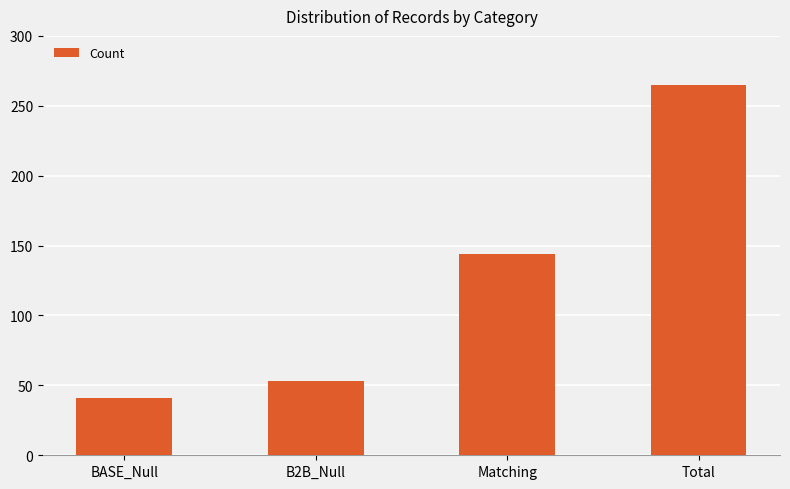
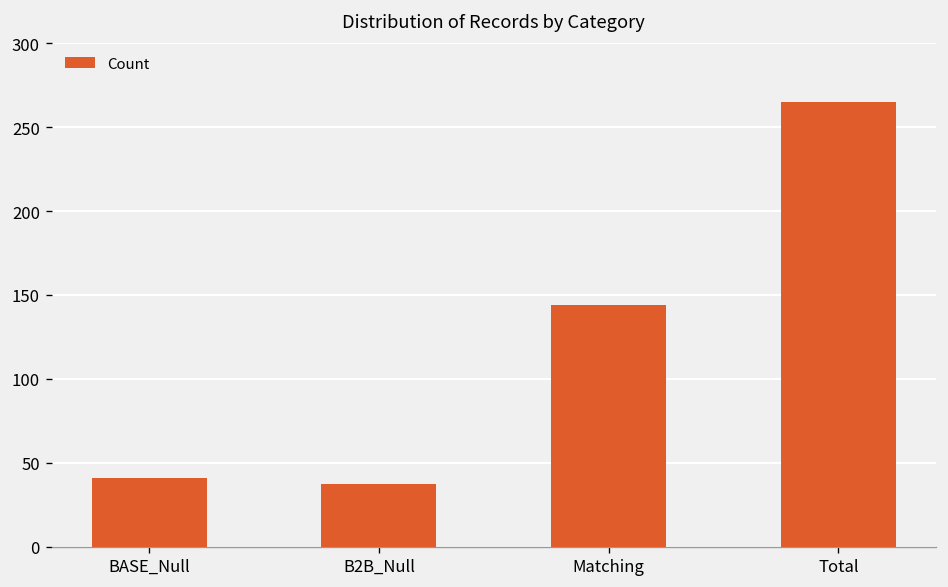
B2B_Null: 53 -> 37
